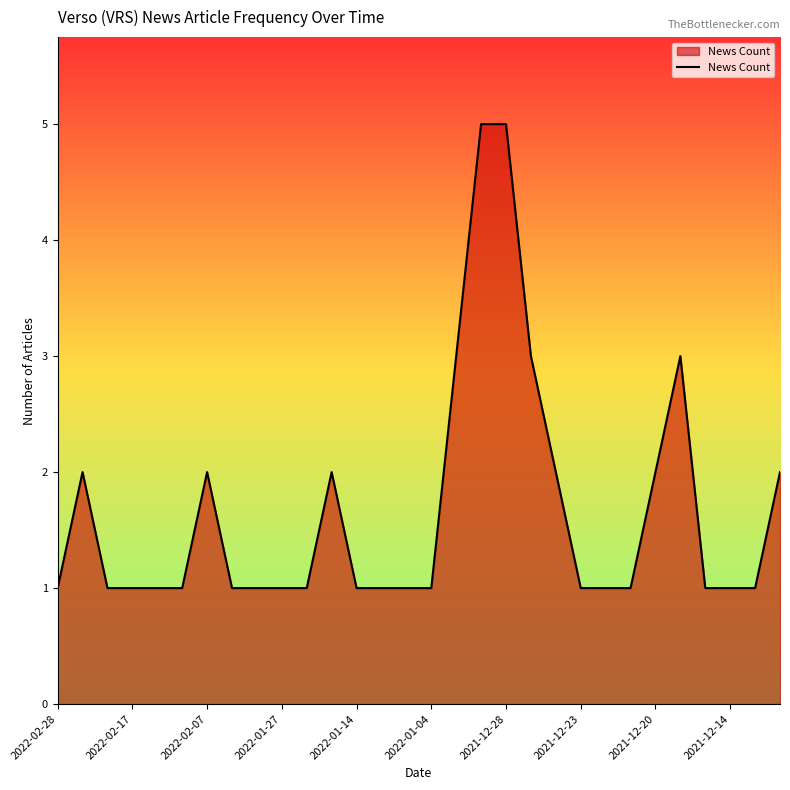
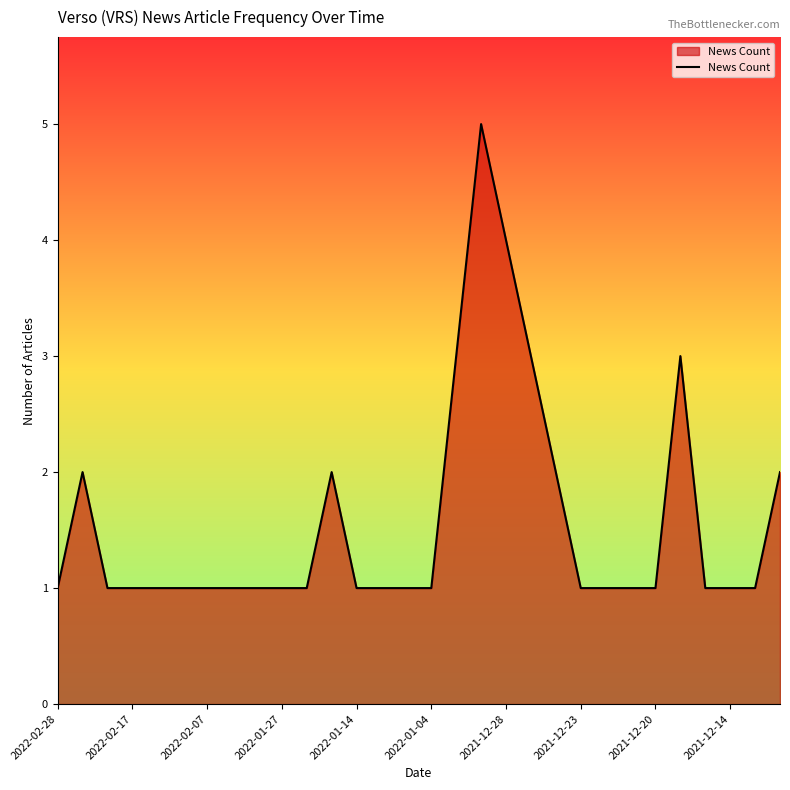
2022-02-07: 2 -> 1
2021-12-28: 5 -> 4
2021-12-20: 2 -> 1
